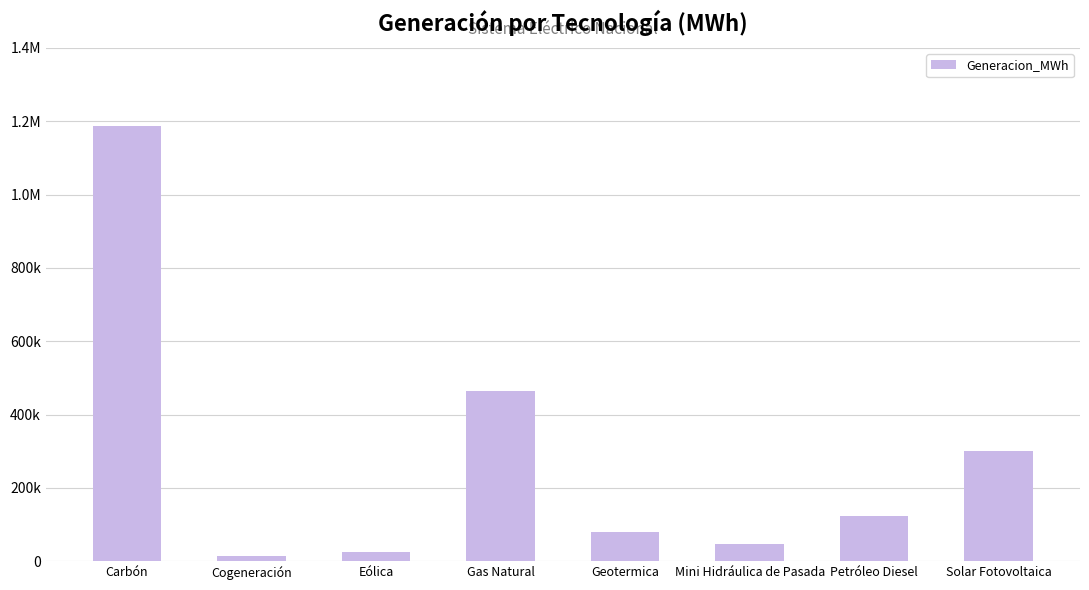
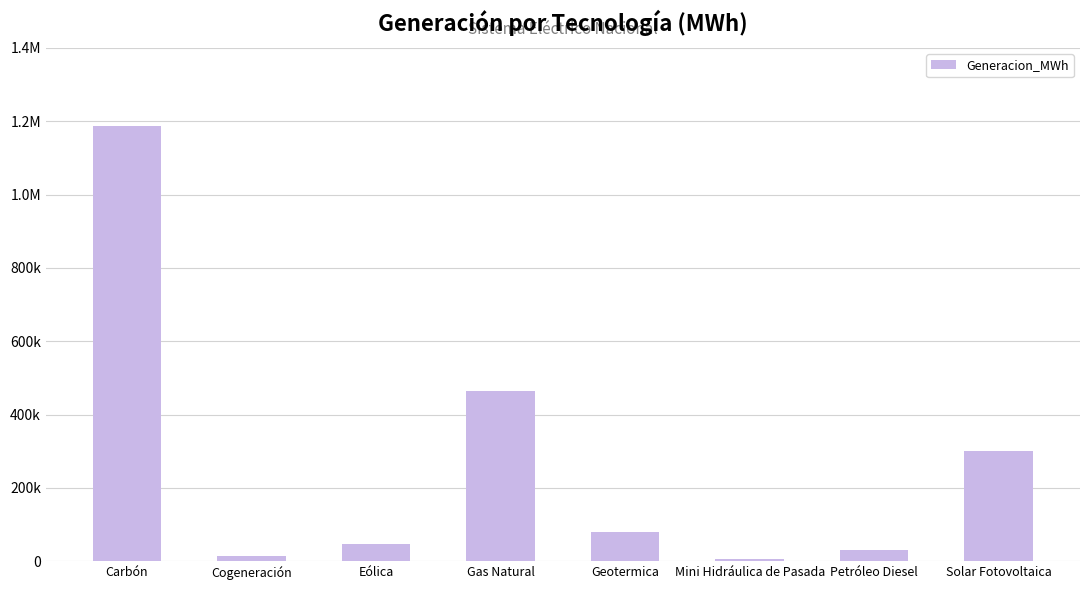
Eólica: 30000 -> 50000
Mini Hidráulica de Pasada: 50000 -> 10000
Petróleo Diesel: 120000 -> 30000
